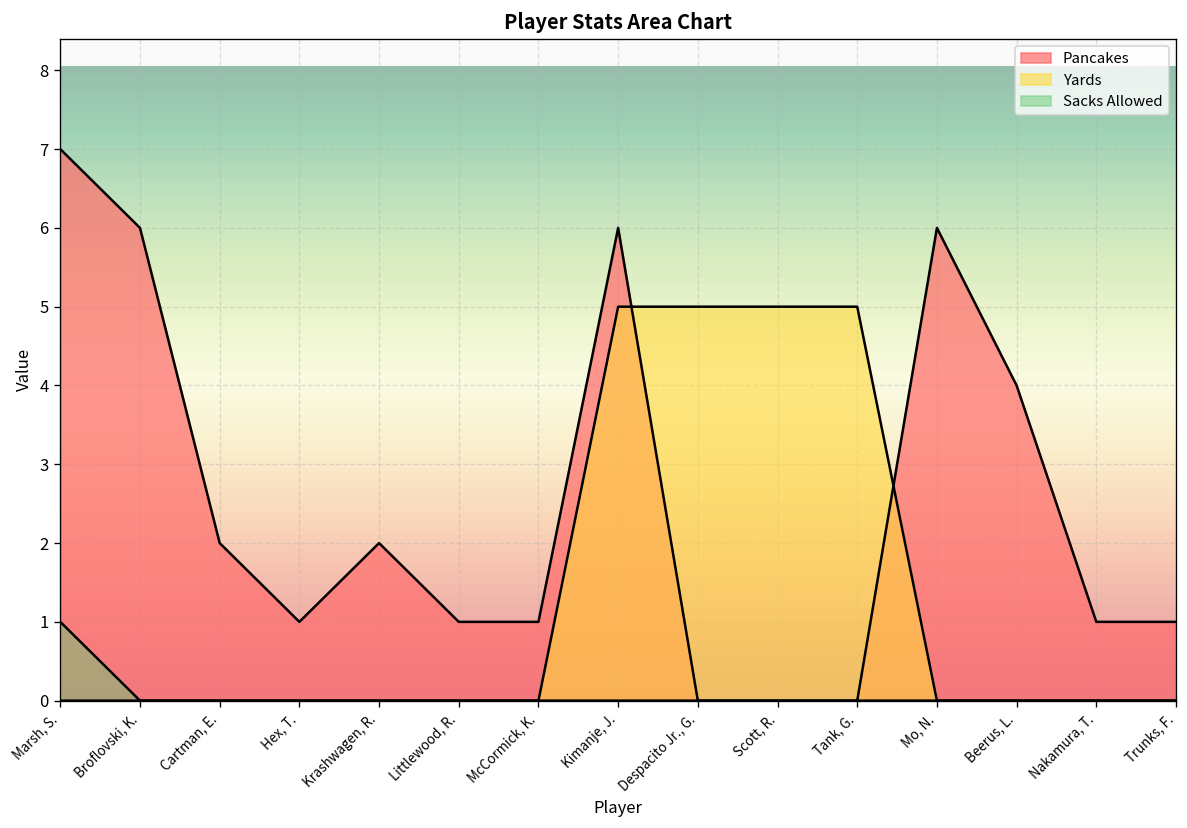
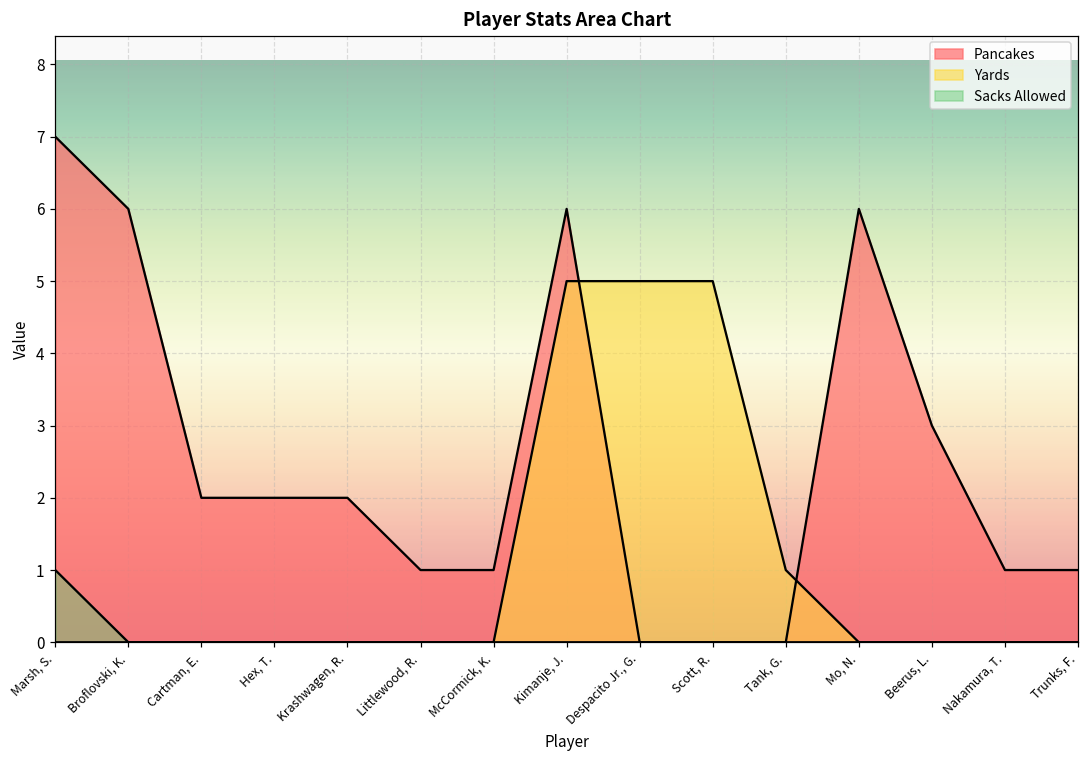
Pancakes, Hex, T.: 1 -> 2
Yards, Tank, G.: 5 -> 1
Pancakes, Beerus, L.: 4 -> 3
